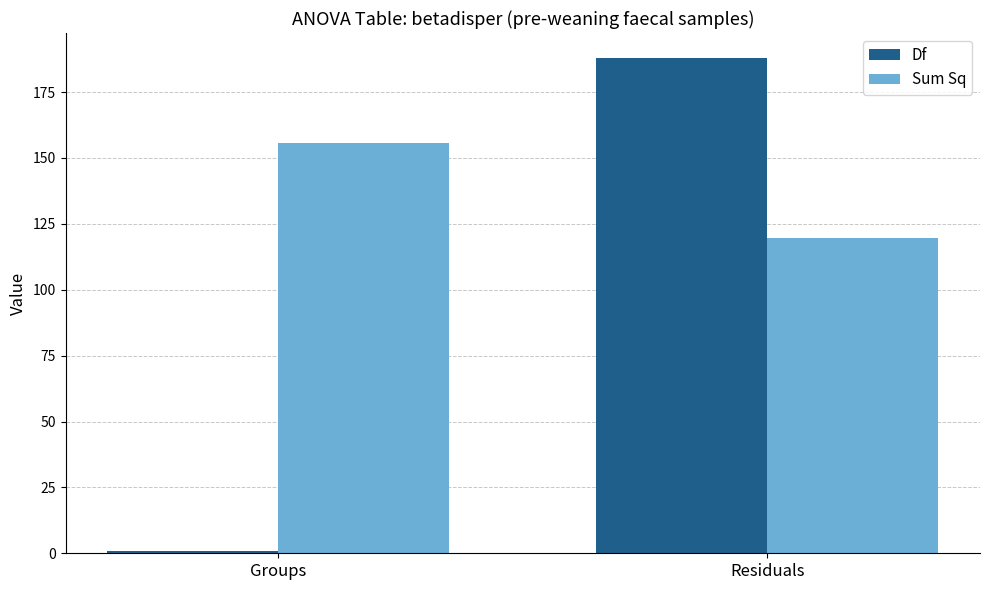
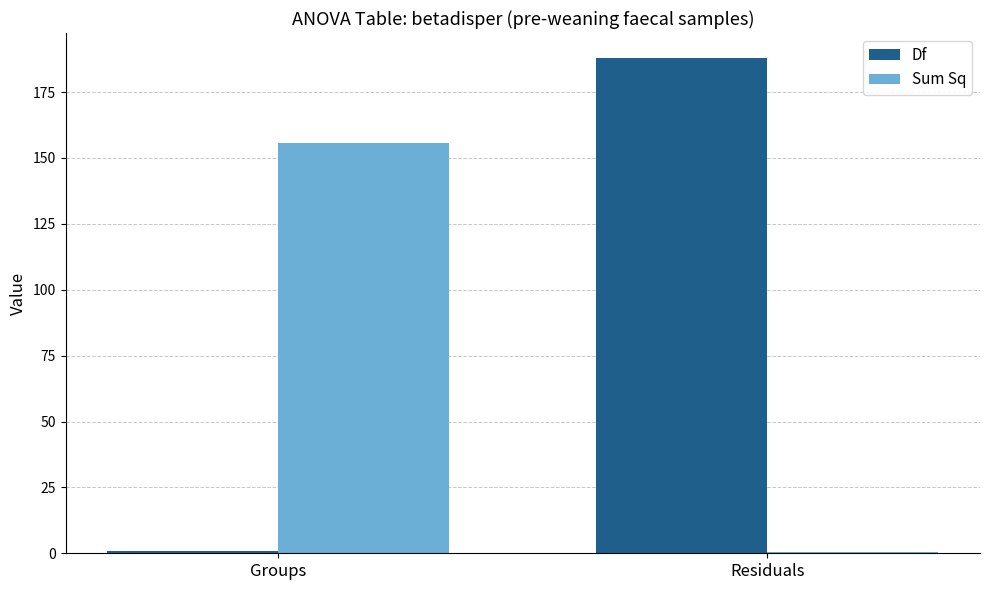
Sum Sq, Residuals: 120 -> 0
